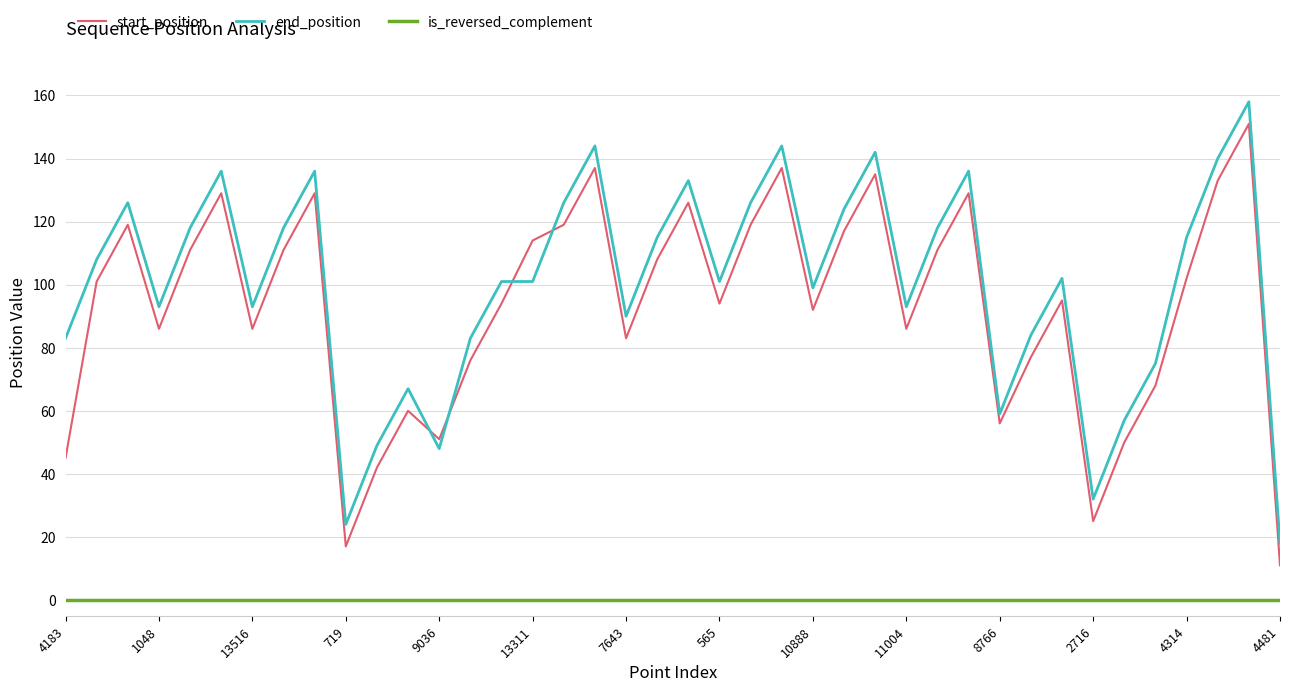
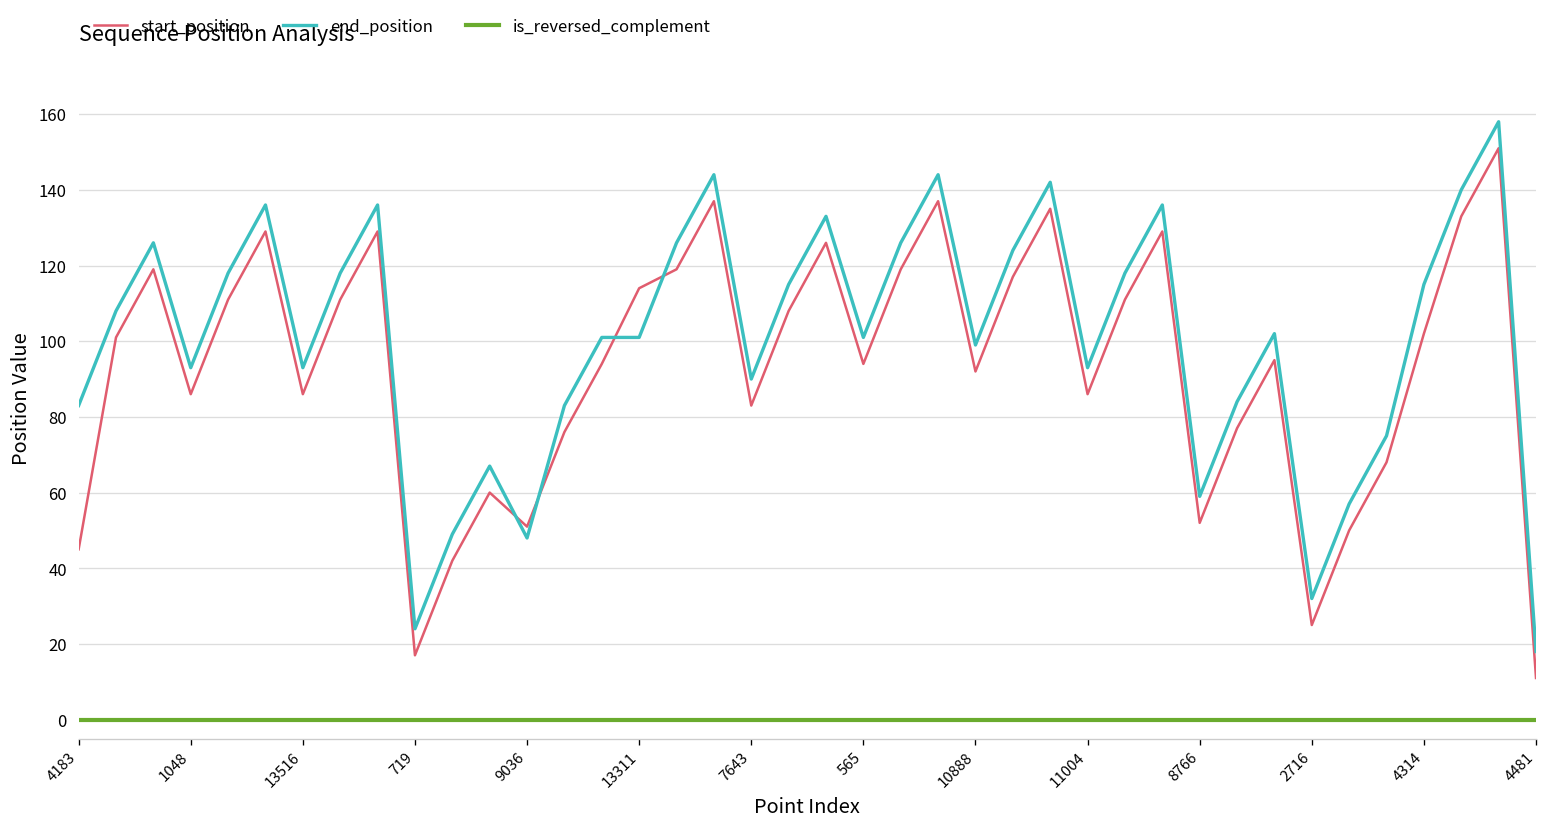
start_position, 8766: 56 -> 52
